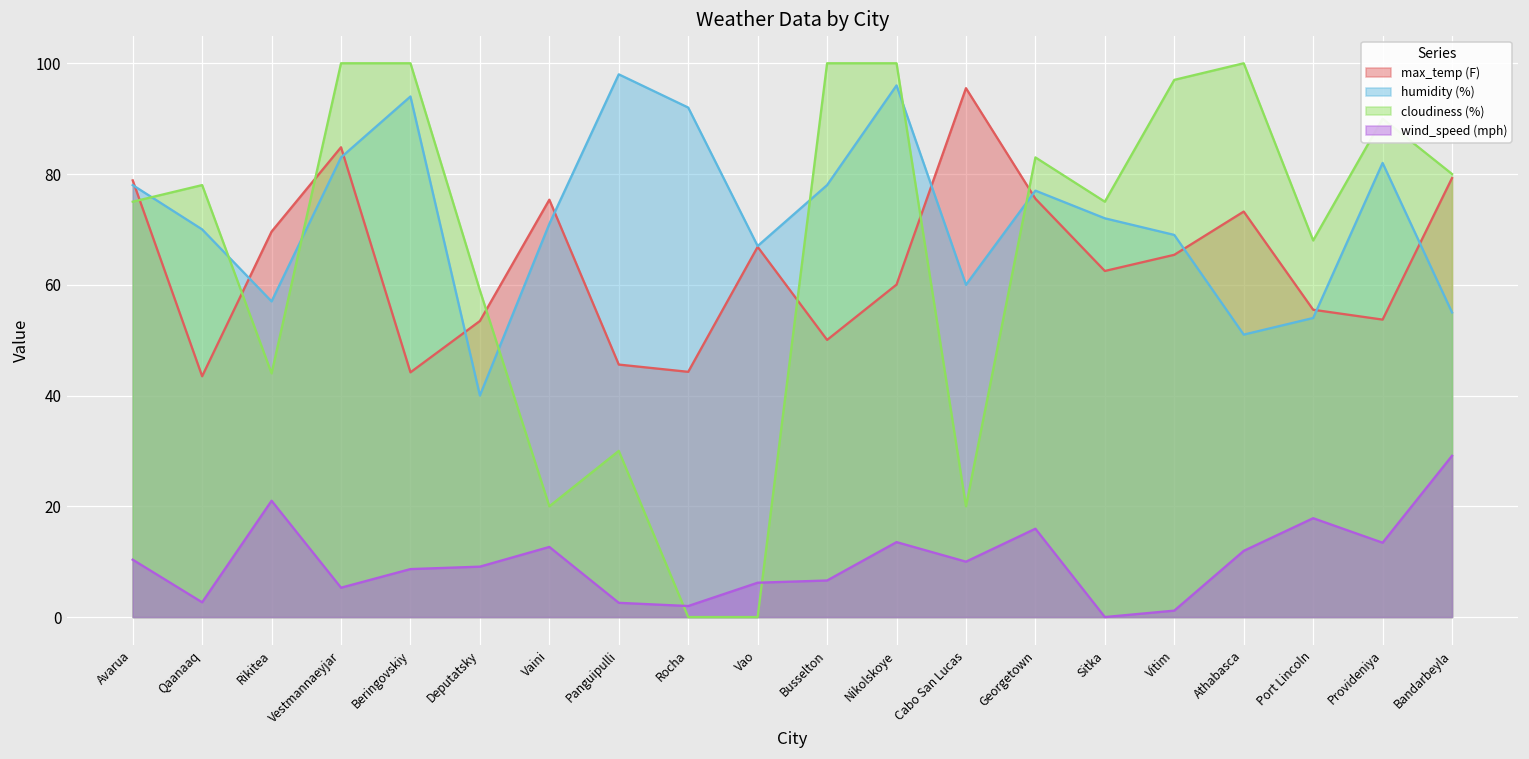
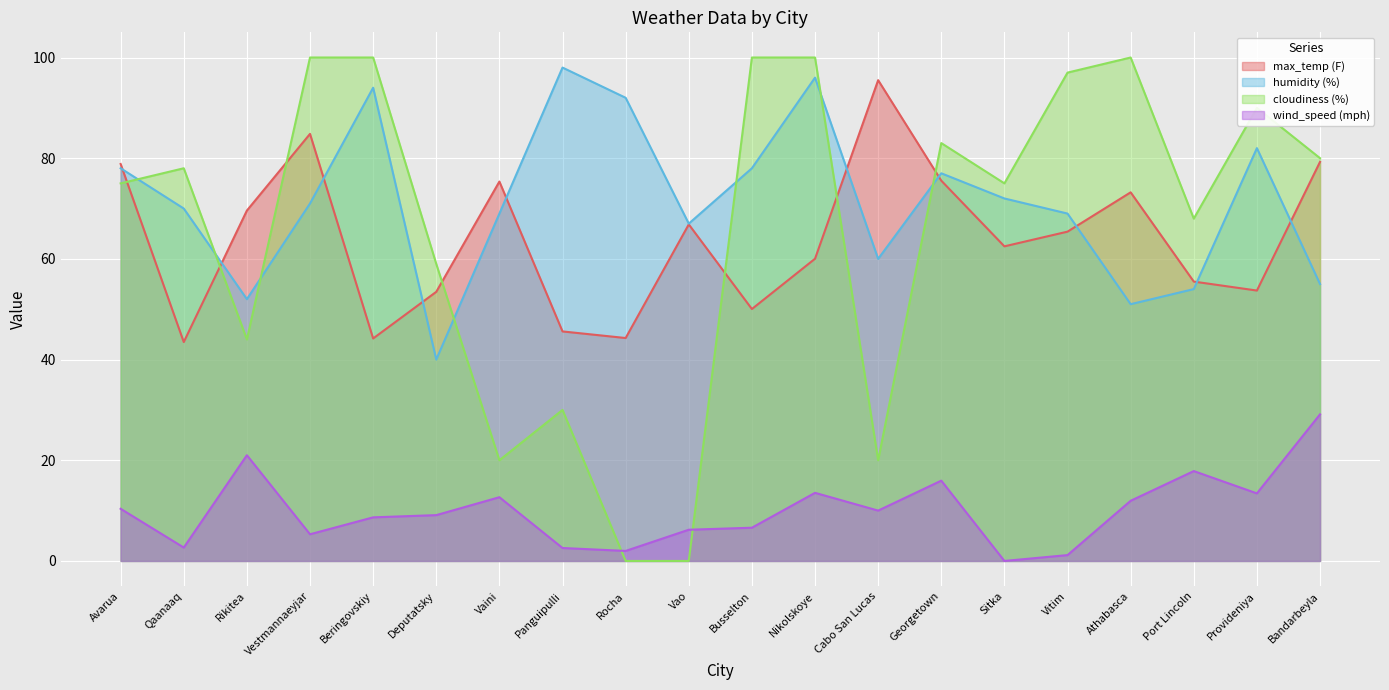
humidity (%), Rikitea: 57 -> 52
humidity (%), Vestmannaeyjar: 83 -> 71
humidity (%), Vaini: 71 -> 69
